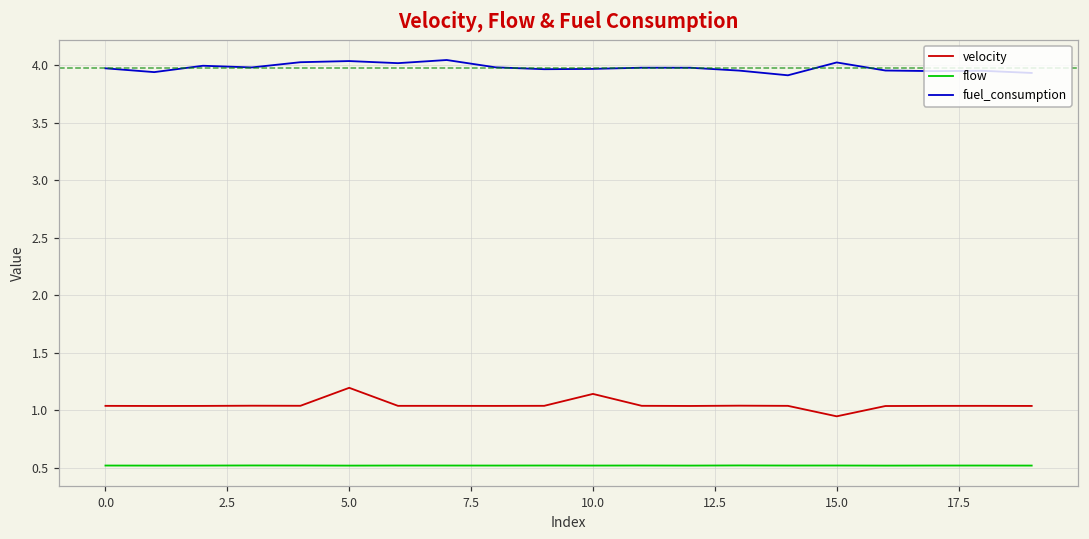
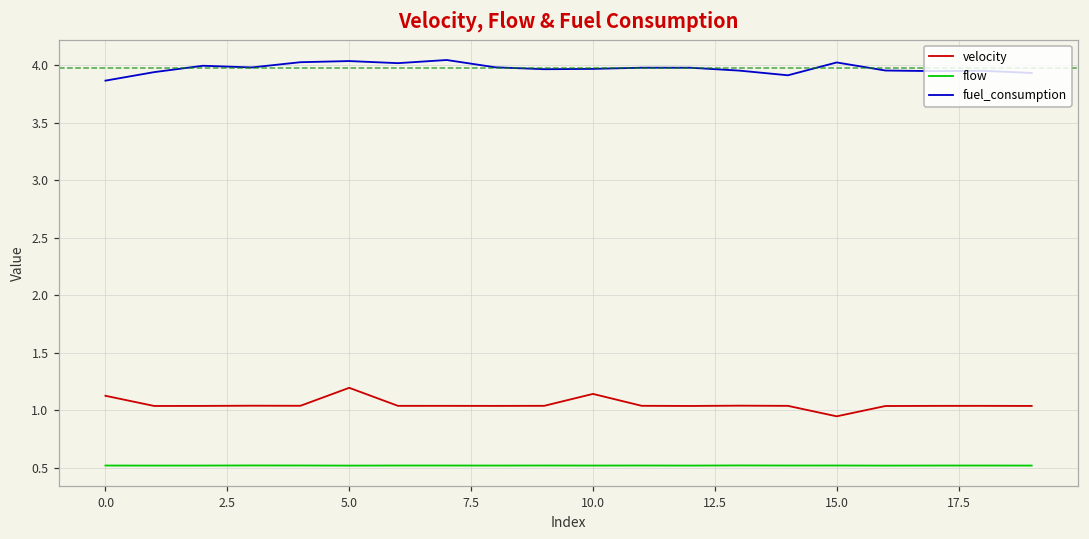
velocity, 0.0: 1.04 -> 1.13
fuel_consumption, 0.0: 3.97 -> 3.87
